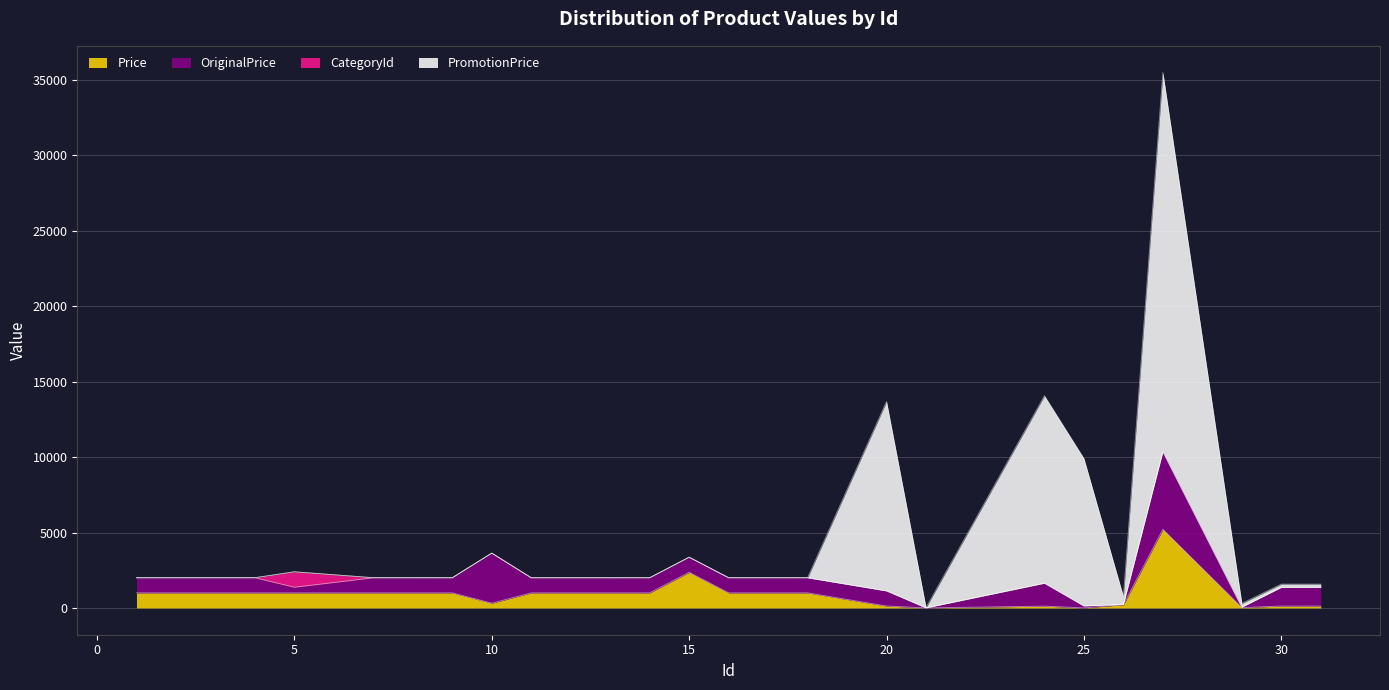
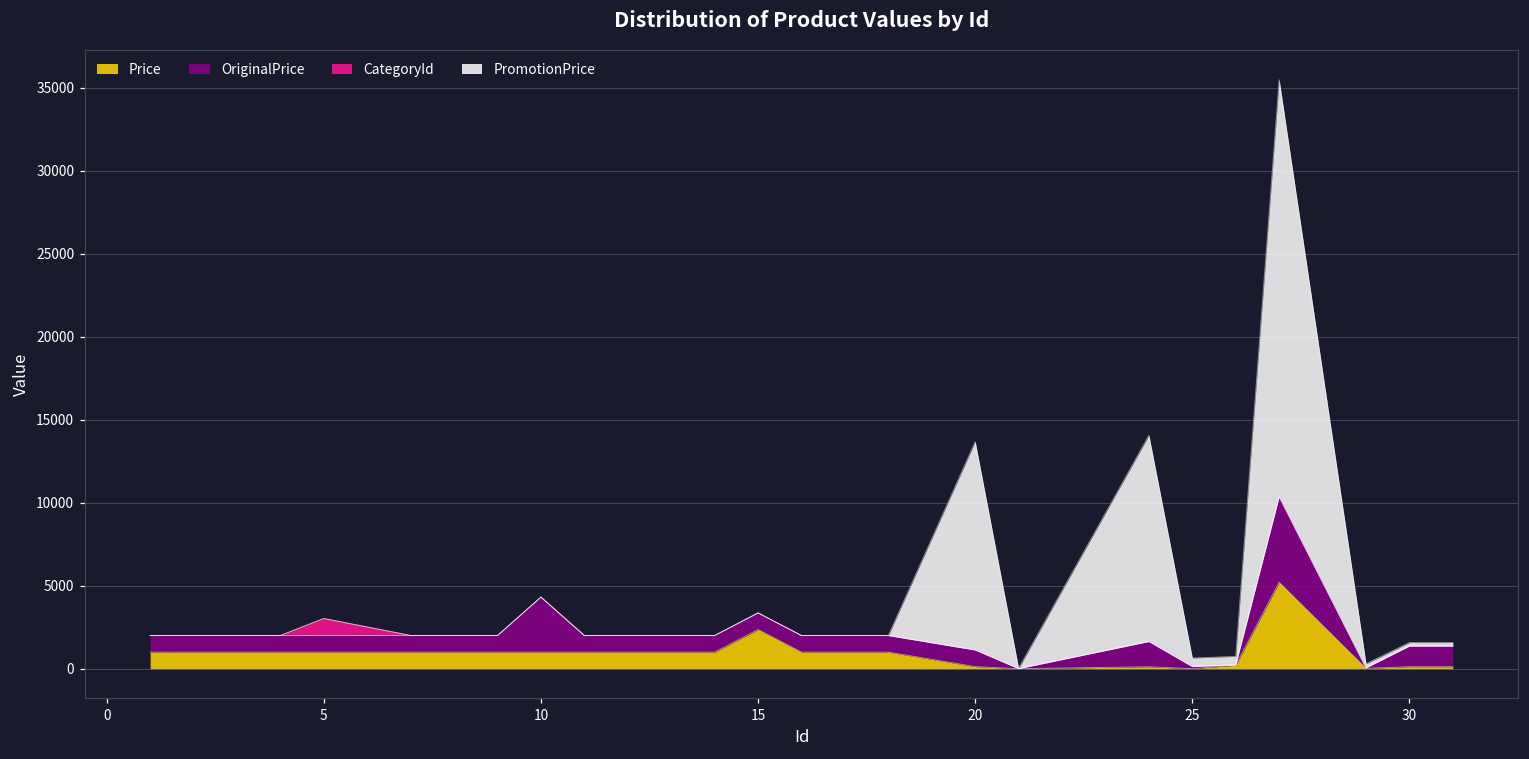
OriginalPrice, 5: 400 -> 1000
Price, 10: 300 -> 1000
PromotionPrice, 25: 9800 -> 500
